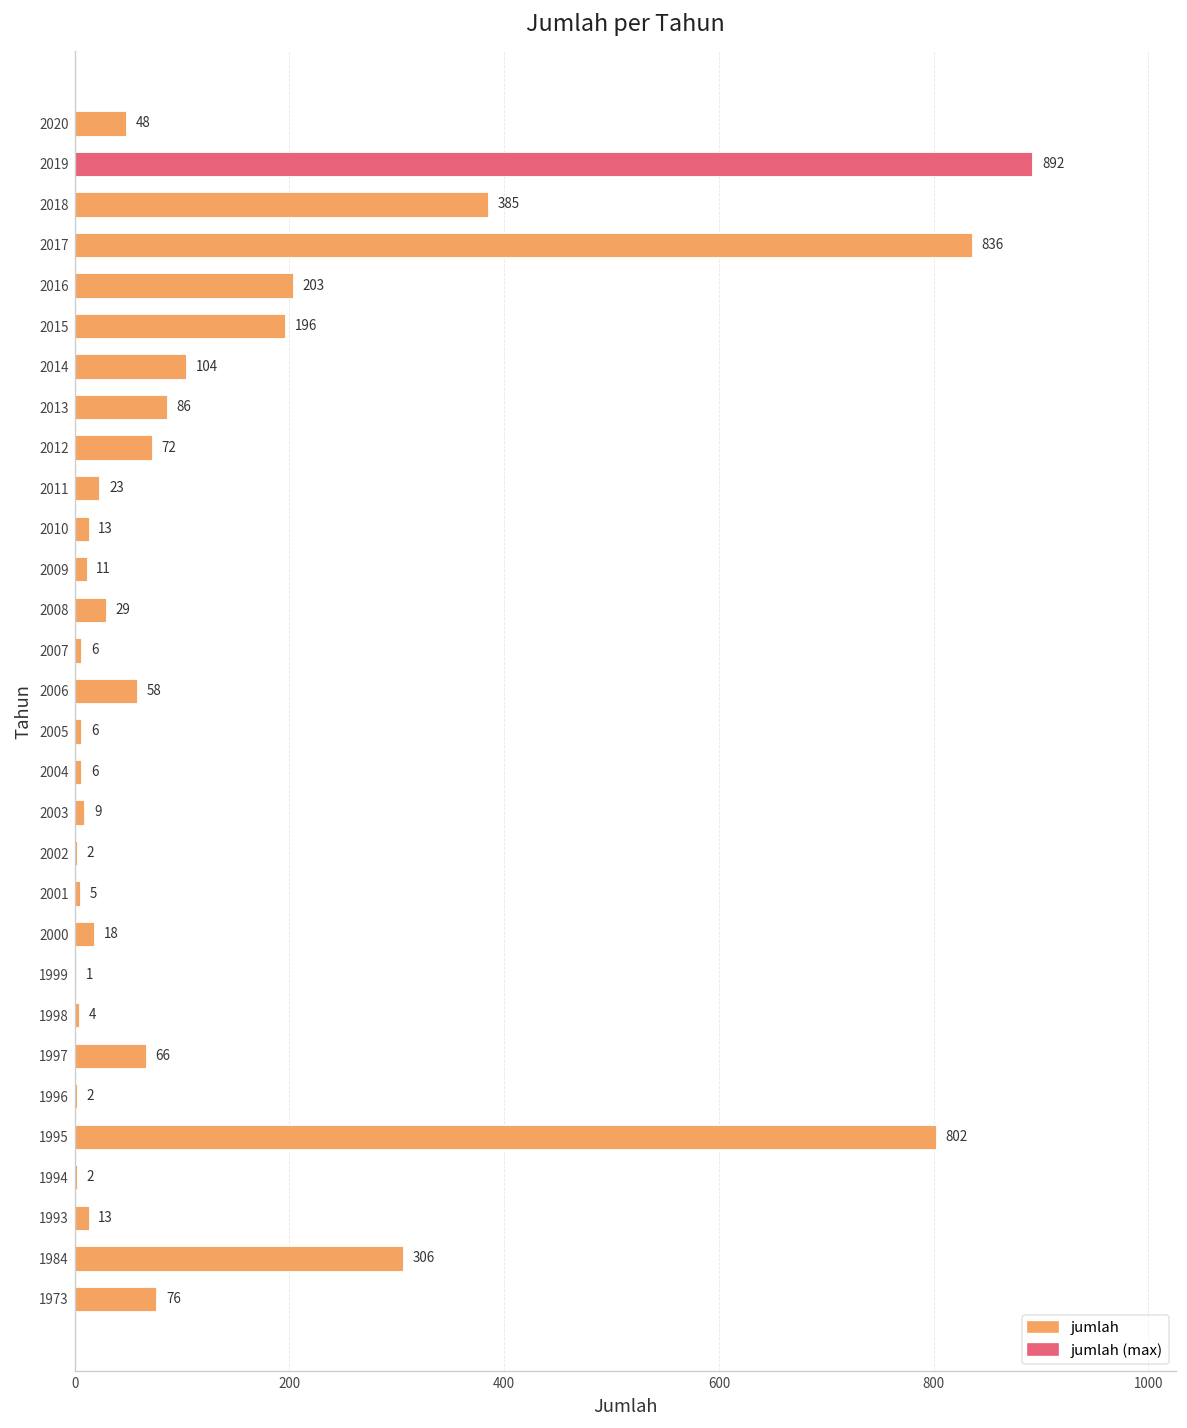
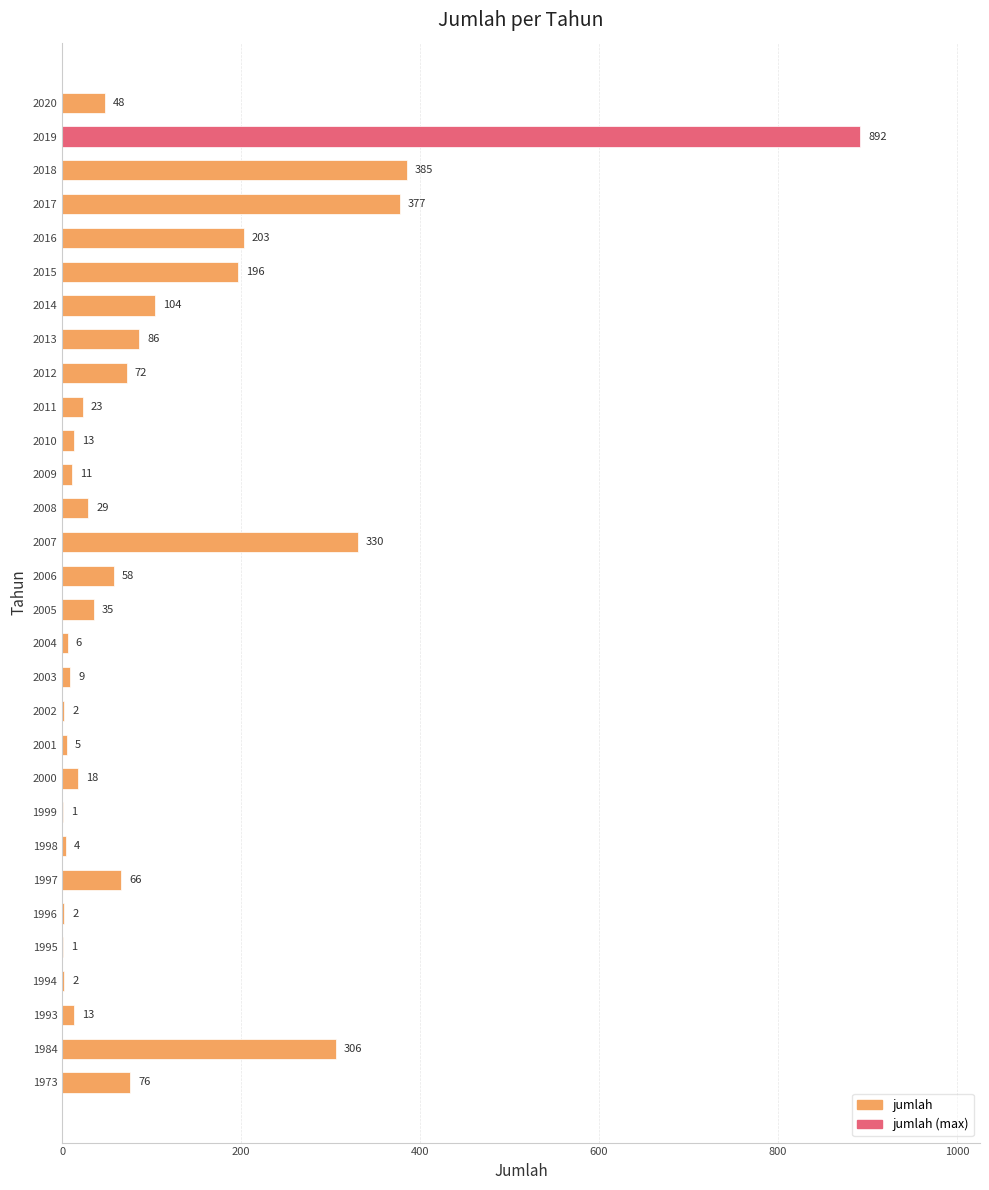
2017: 836 -> 377
2007: 6 -> 330
2005: 6 -> 35
1995: 802 -> 1
